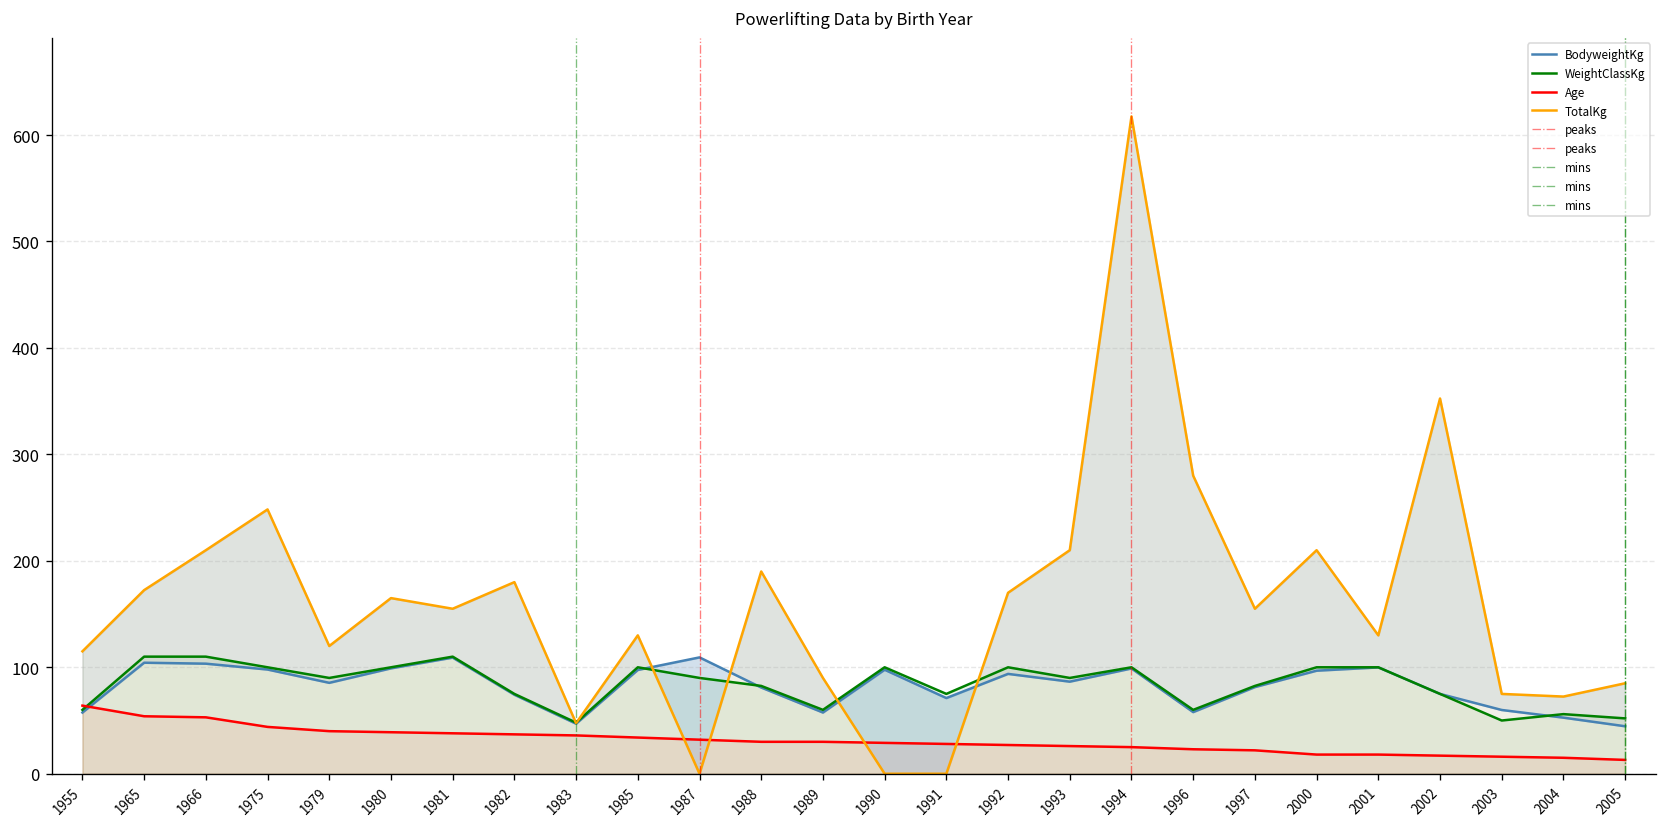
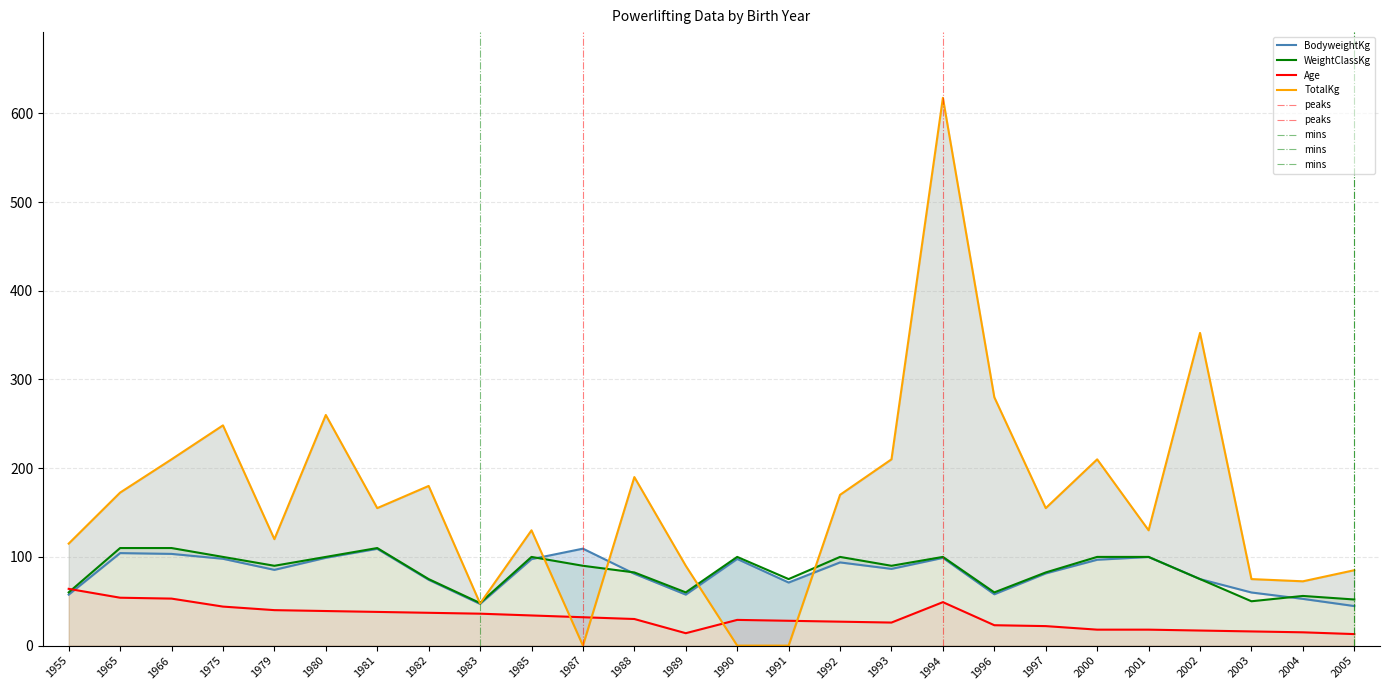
TotalKg, 1980: 170 -> 260
Age, 1989: 30 -> 10
Age, 1994: 30 -> 50
